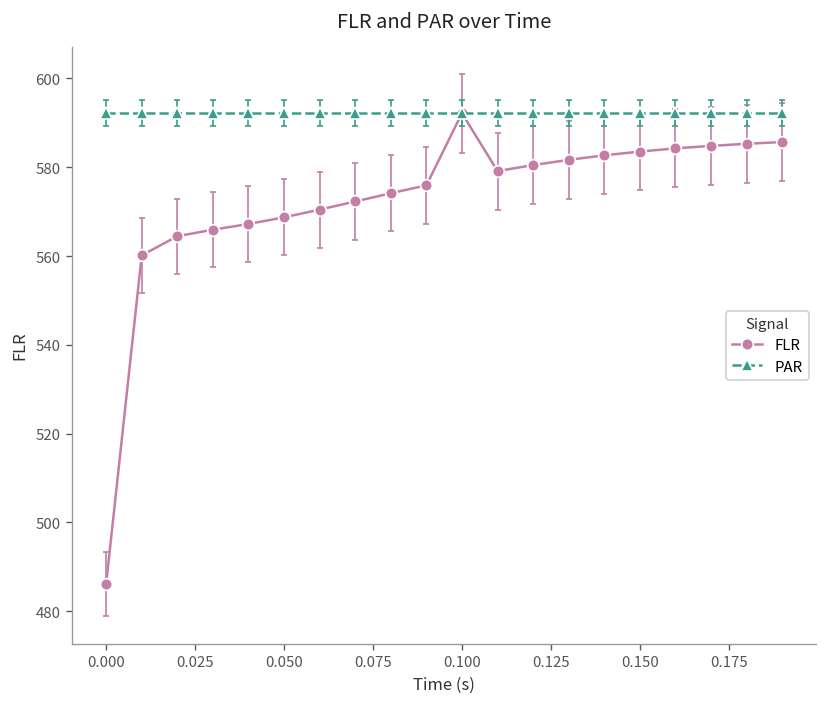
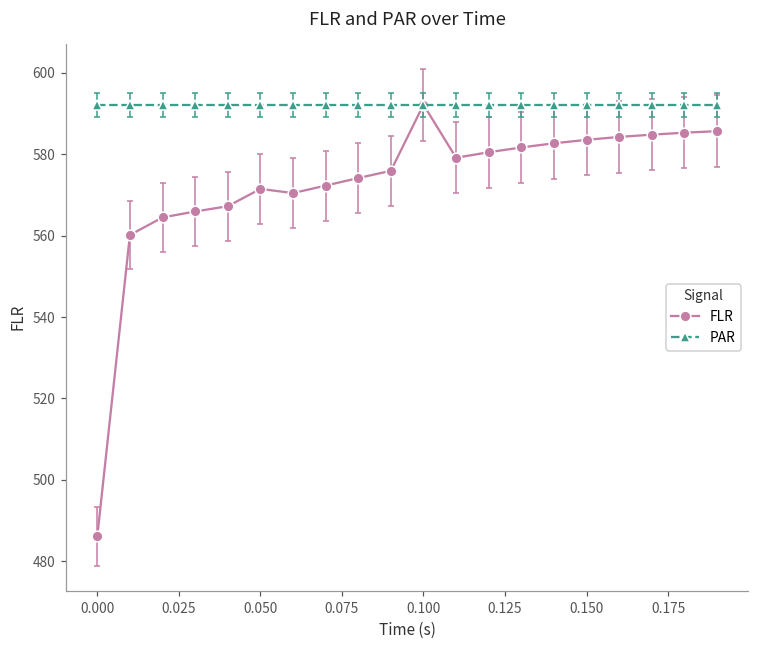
FLR, 0.050: 569 -> 571
